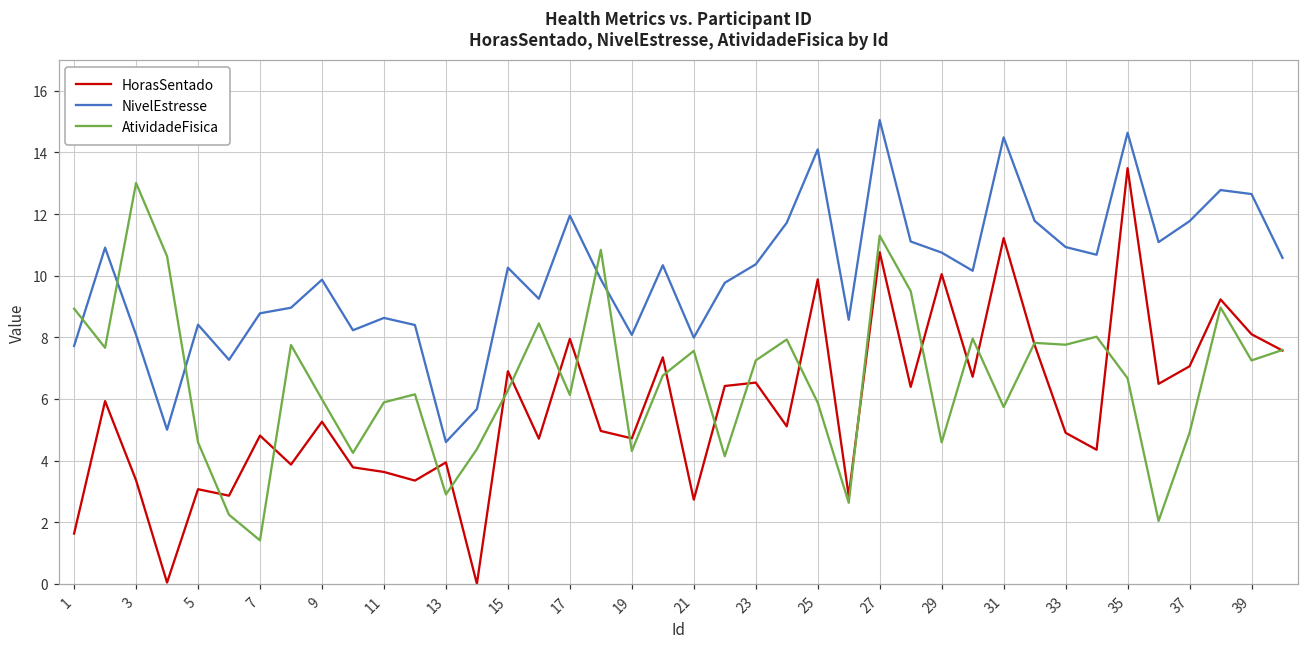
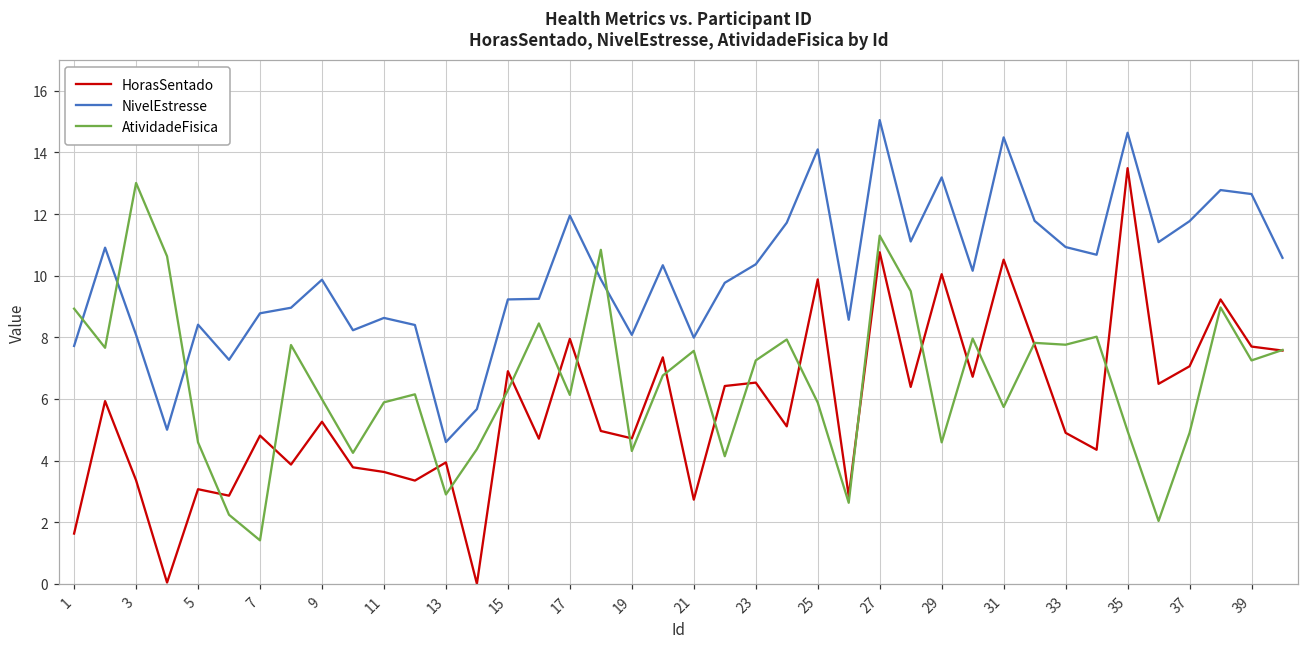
NivelEstresse, 15: 10.3 -> 9.2
NivelEstresse, 29: 10.8 -> 13.2
HorasSentado, 31: 11.2 -> 10.5
AtividadeFisica, 35: 6.7 -> 5.0
HorasSentado, 39: 8.1 -> 7.7
